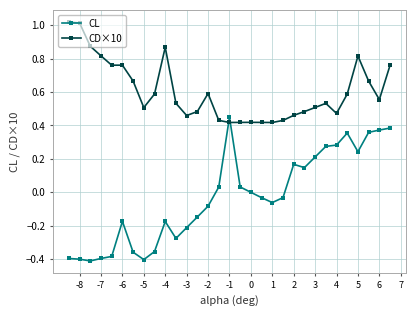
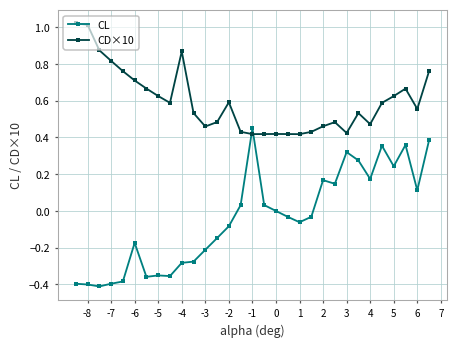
CD×10, -6: 0.76 -> 0.71
CL, -5: -0.40 -> -0.35
CD×10, -5: 0.51 -> 0.63
CL, -4: -0.17 -> -0.28
CL, 3: 0.21 -> 0.32
CD×10, 3: 0.51 -> 0.42
CL, 4: 0.28 -> 0.17
CD×10, 5: 0.82 -> 0.62
CL, 6: 0.37 -> 0.11
